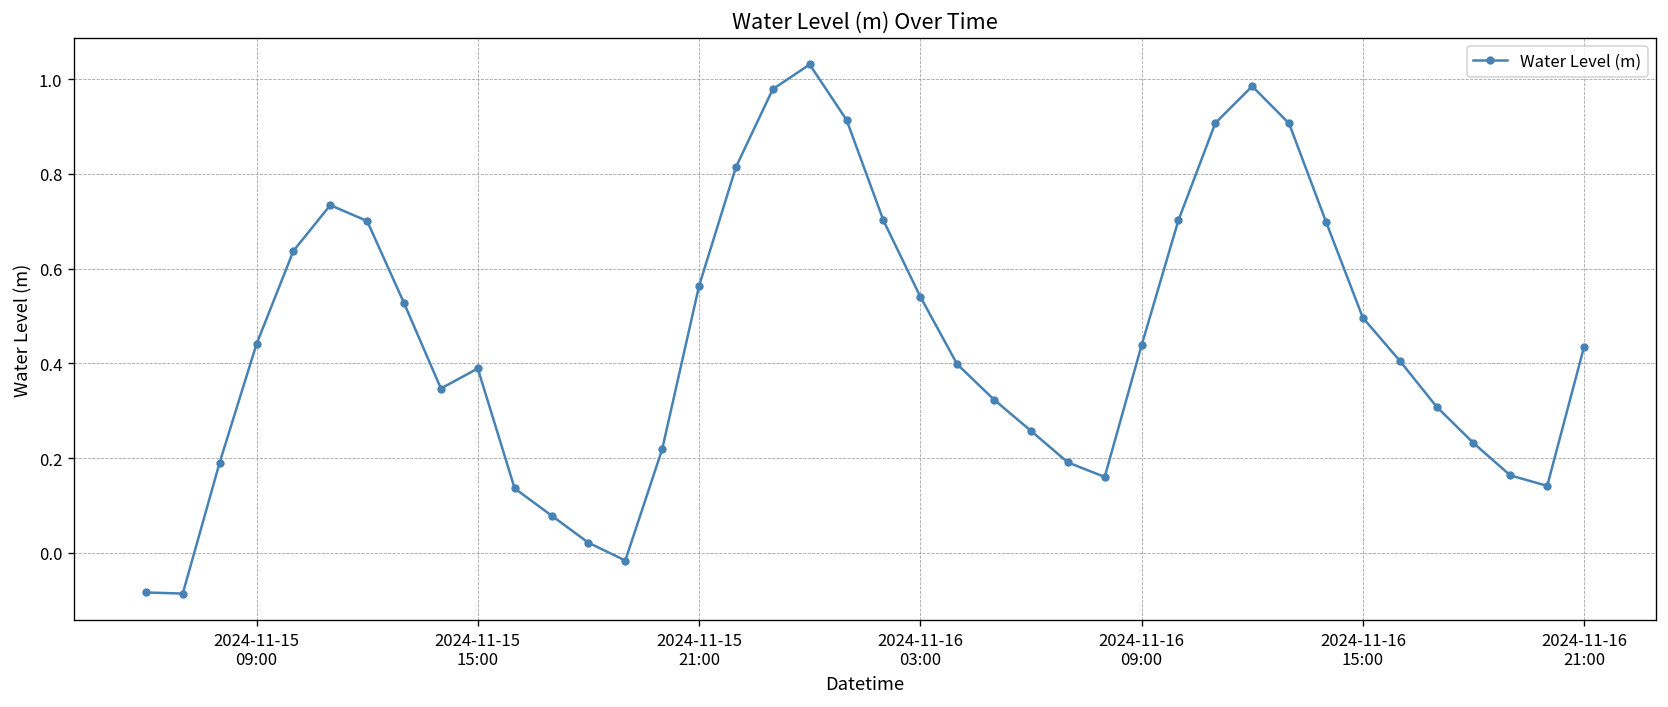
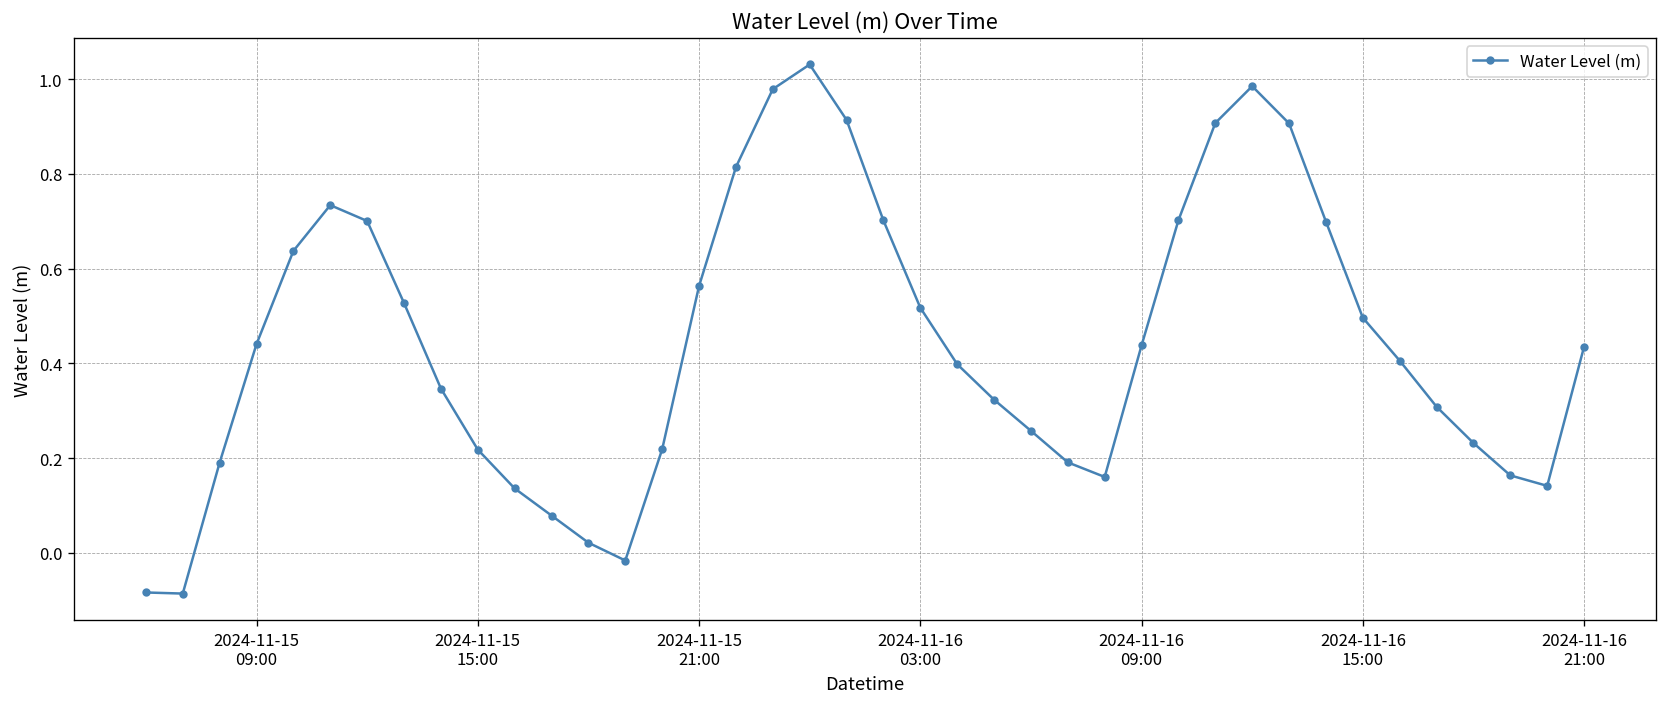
2024-11-15 15:00: 0.39 -> 0.22
2024-11-16 03:00: 0.54 -> 0.52
